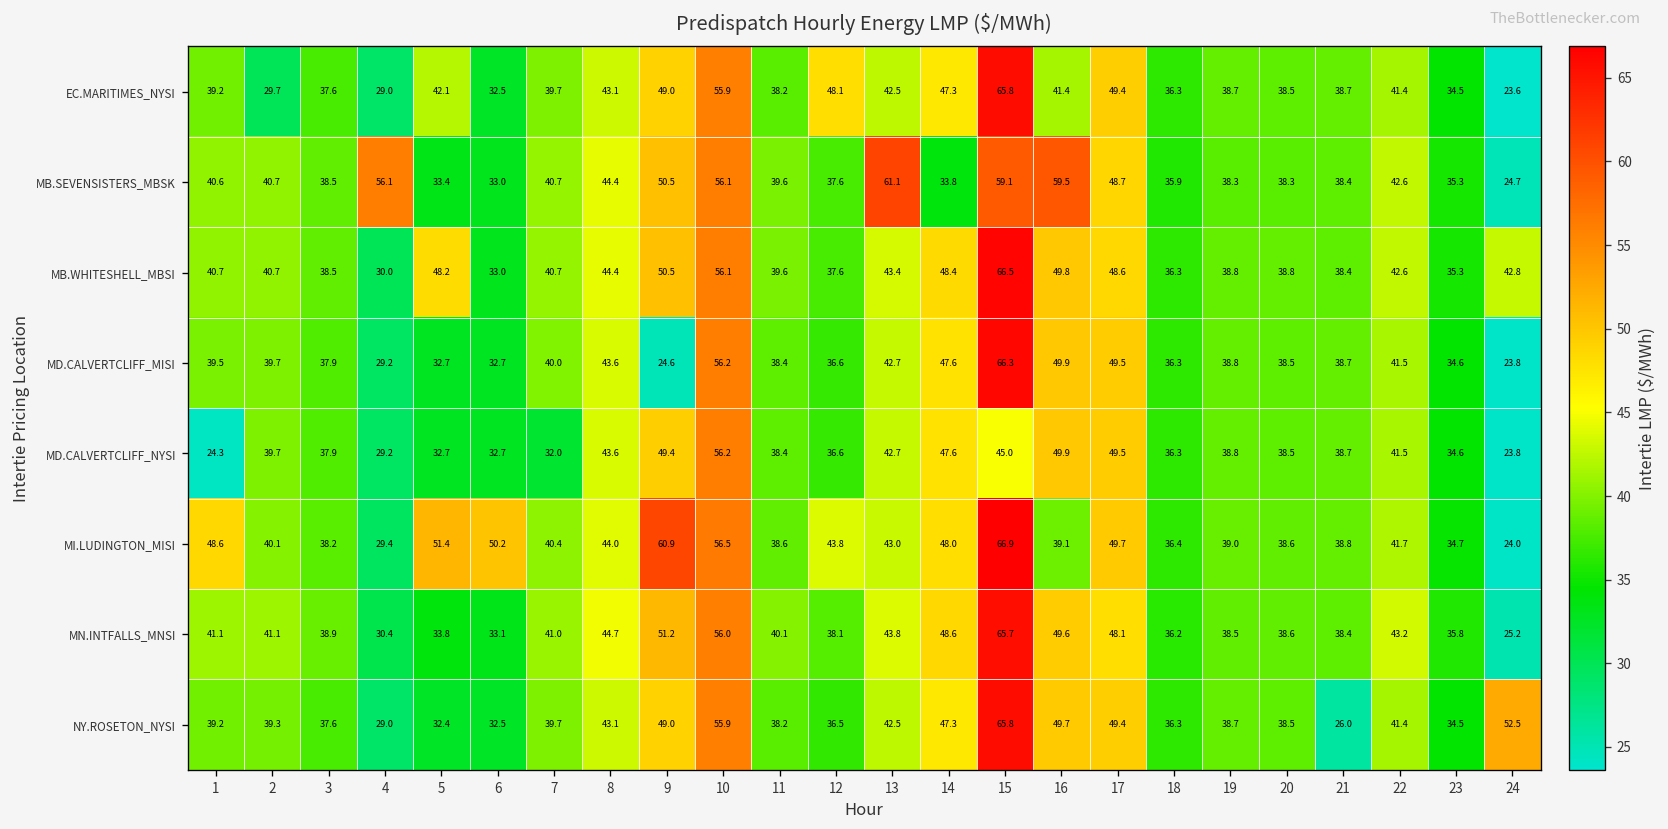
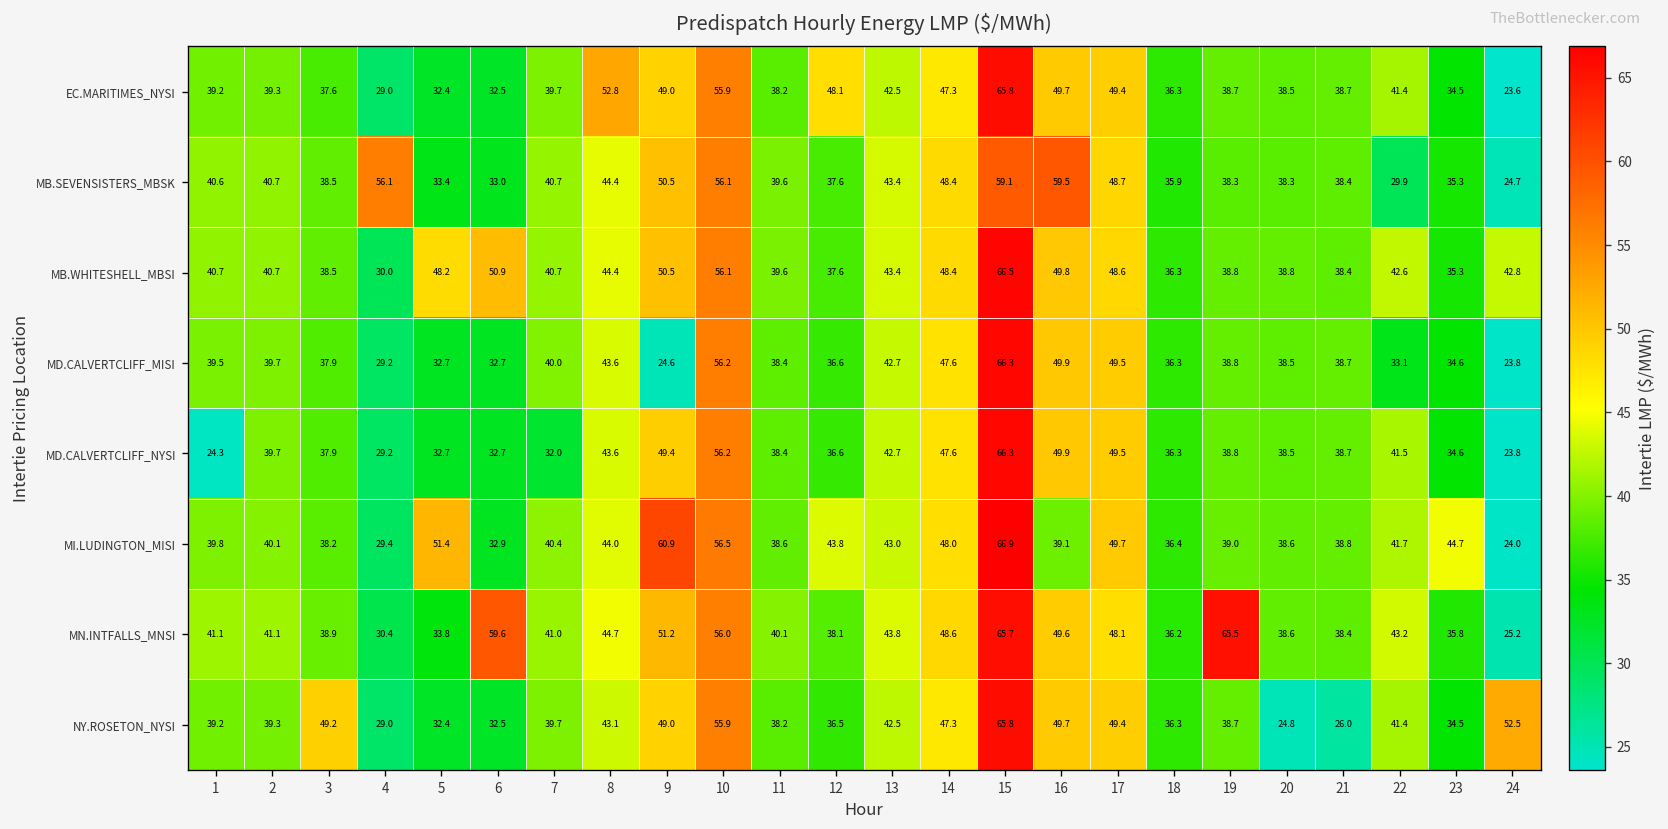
EC.MARITIMES_NYSI, 2: 29.7 -> 39.3
EC.MARITIMES_NYSI, 5: 42.1 -> 32.4
EC.MARITIMES_NYSI, 8: 43.1 -> 52.8
EC.MARITIMES_NYSI, 16: 41.4 -> 49.7
MB.SEVENSISTERS_MBSK, 13: 61.1 -> 43.4
MB.SEVENSISTERS_MBSK, 14: 33.8 -> 48.4
MB.SEVENSISTERS_MBSK, 22: 42.6 -> 29.9
MB.WHITESHELL_MBSI, 6: 33.0 -> 50.9
MD.CALVERTCLIFF_MISI, 22: 41.5 -> 33.1
MD.CALVERTCLIFF_NYSI, 15: 45.0 -> 66.3
MI.LUDINGTON_MISI, 1: 48.6 -> 39.8
MI.LUDINGTON_MISI, 6: 50.2 -> 32.9
MI.LUDINGTON_MISI, 23: 34.7 -> 44.7
MN.INTFALLS_MNSI, 6: 33.1 -> 59.6
MN.INTFALLS_MNSI, 19: 38.5 -> 65.5
NY.ROSETON_NYSI, 3: 37.6 -> 49.2
NY.ROSETON_NYSI, 20: 38.5 -> 24.8
